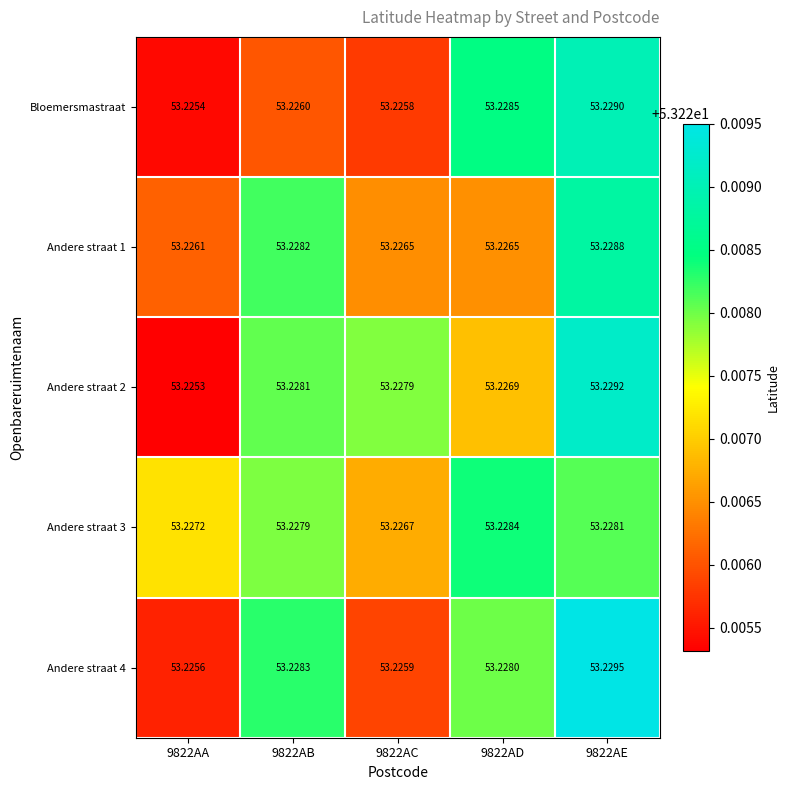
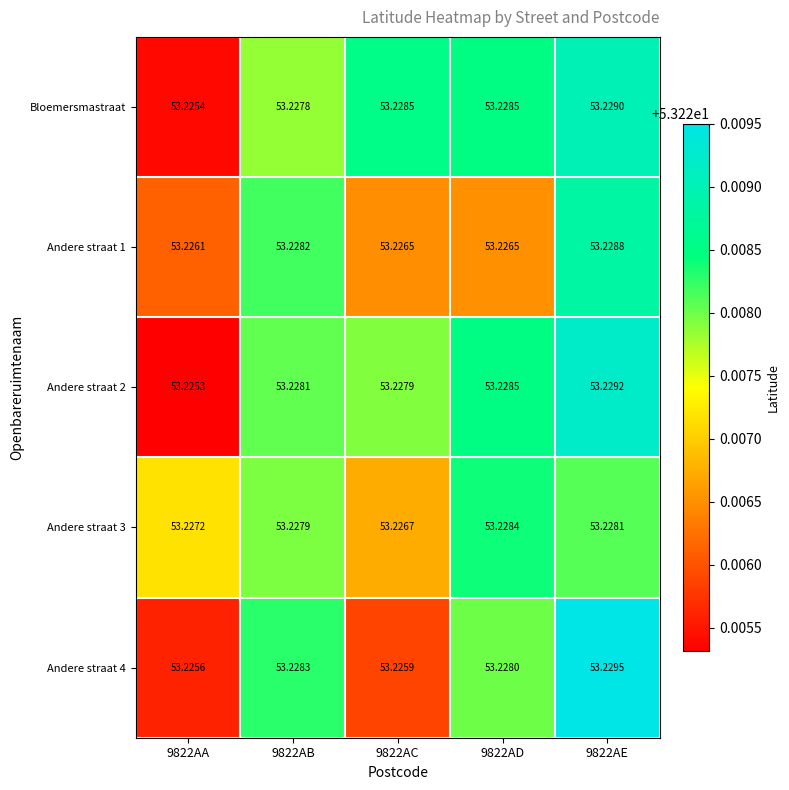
Bloemersmastraat, 9822AB: 53.2260 -> 53.2278
Bloemersmastraat, 9822AC: 53.2258 -> 53.2285
Andere straat 2, 9822AD: 53.2269 -> 53.2285
